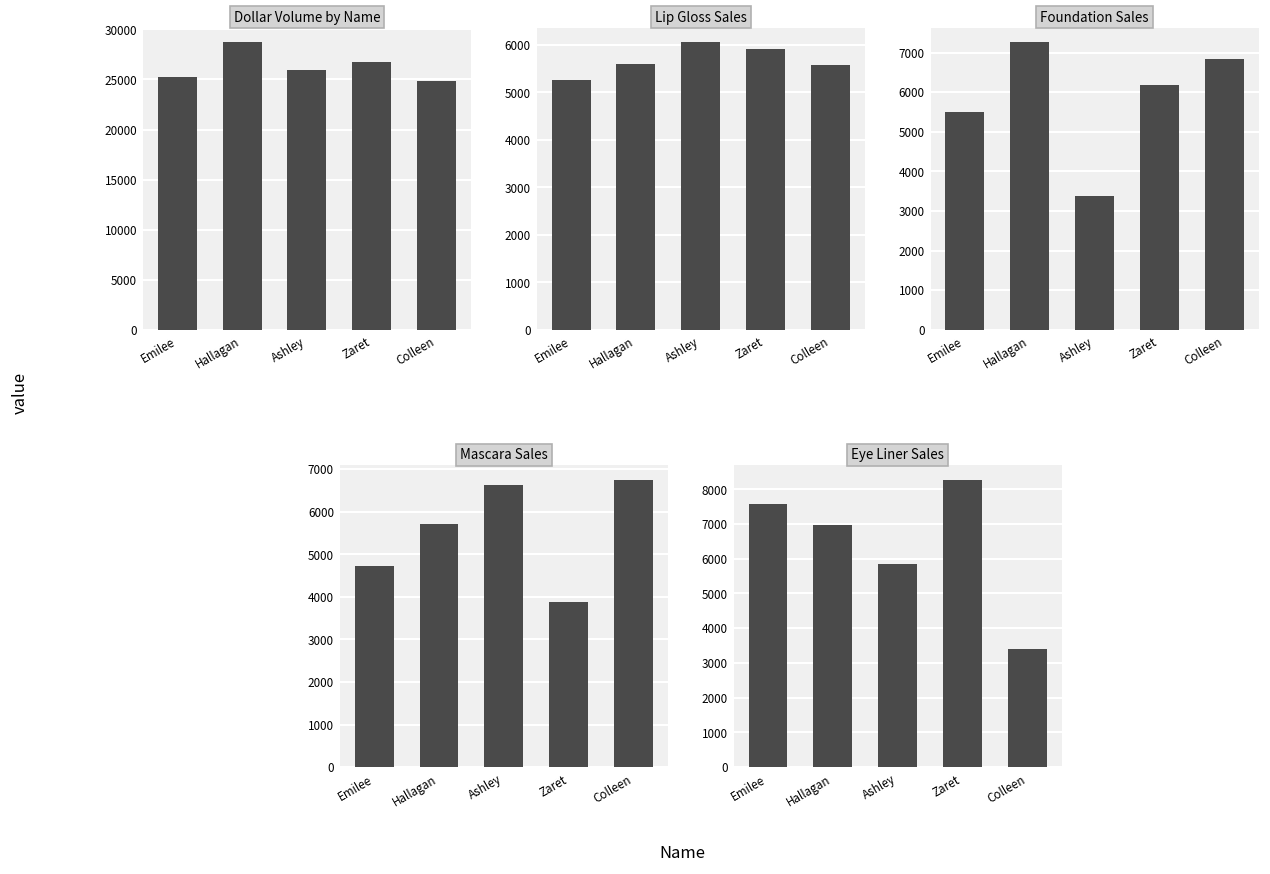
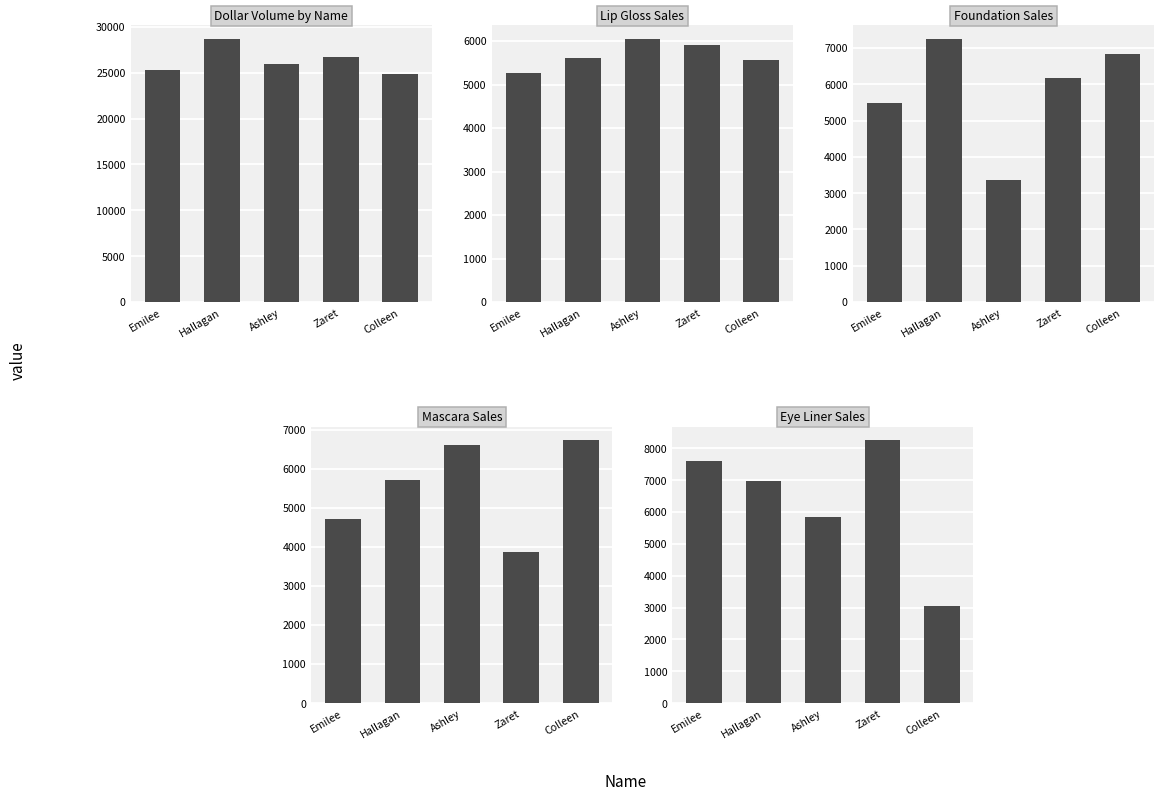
Eye Liner Sales, Colleen: 3400 -> 3100
